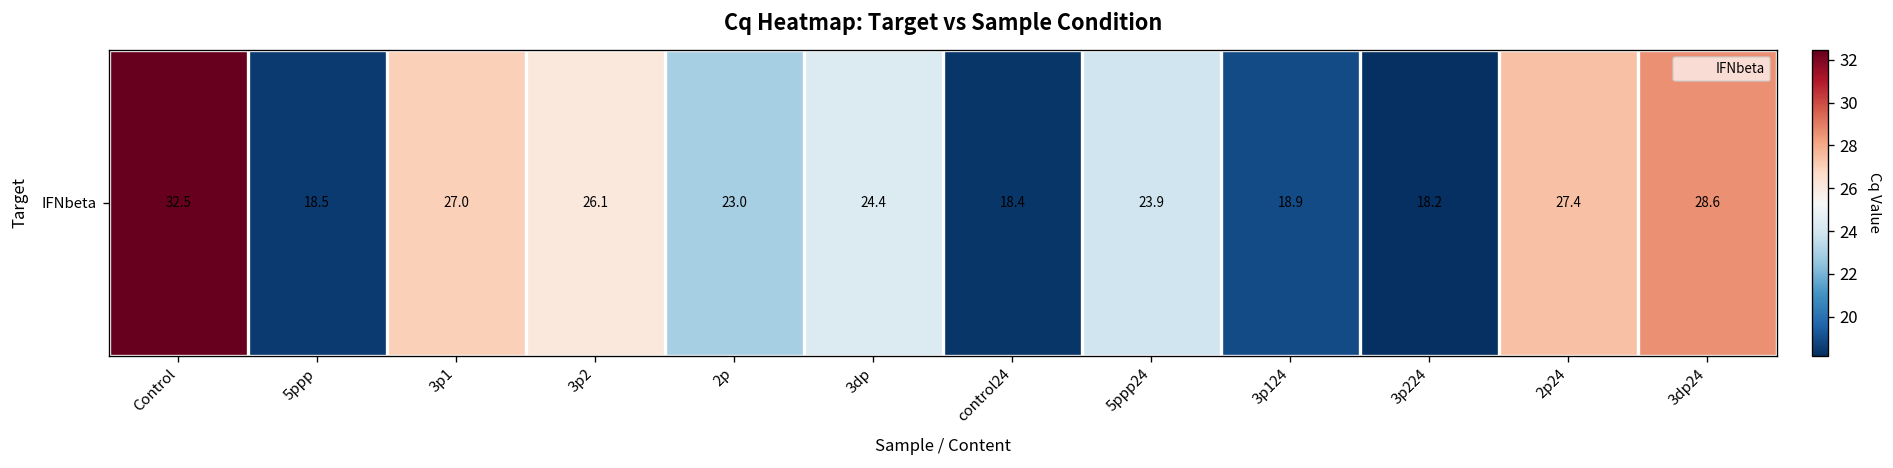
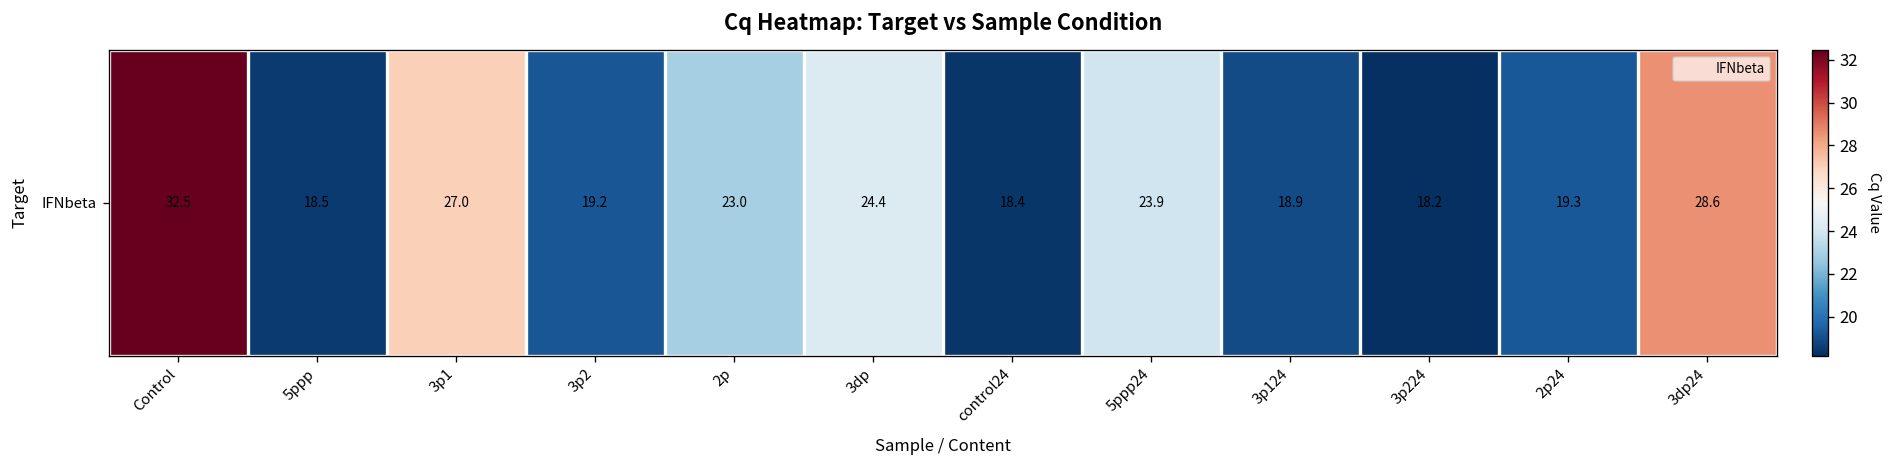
IFNbeta, 3p2: 26.1 -> 19.2
IFNbeta, 2p24: 27.4 -> 19.3
